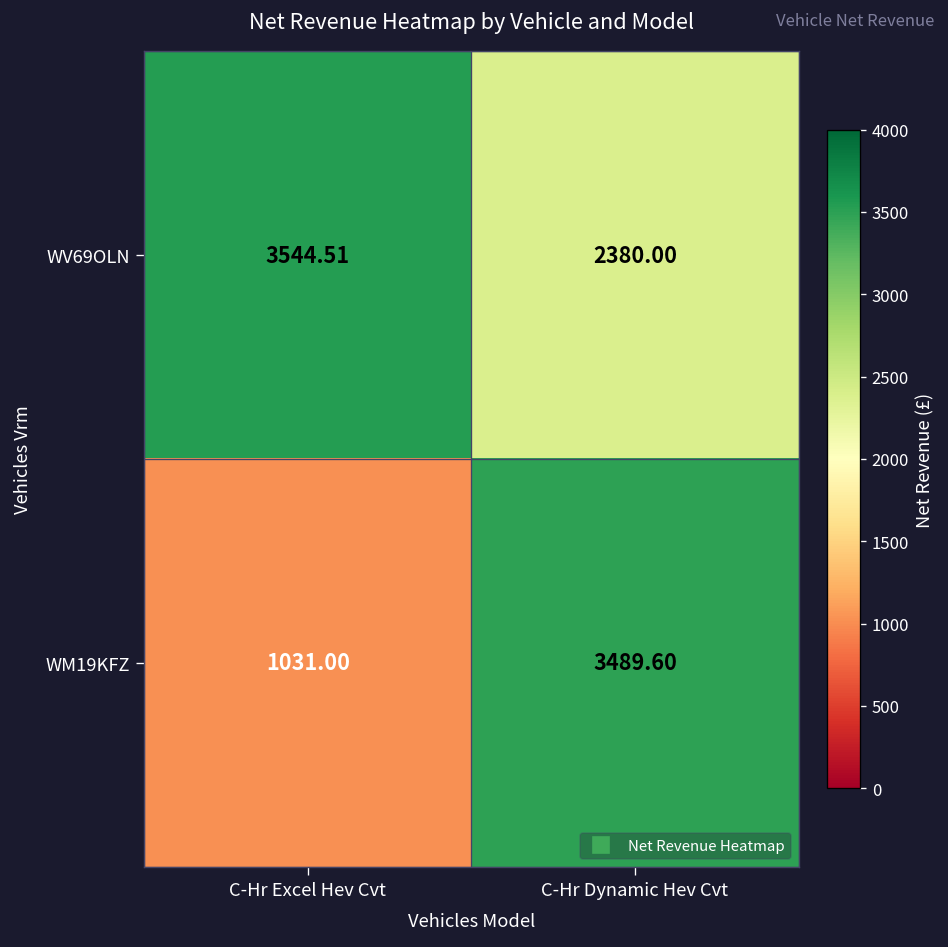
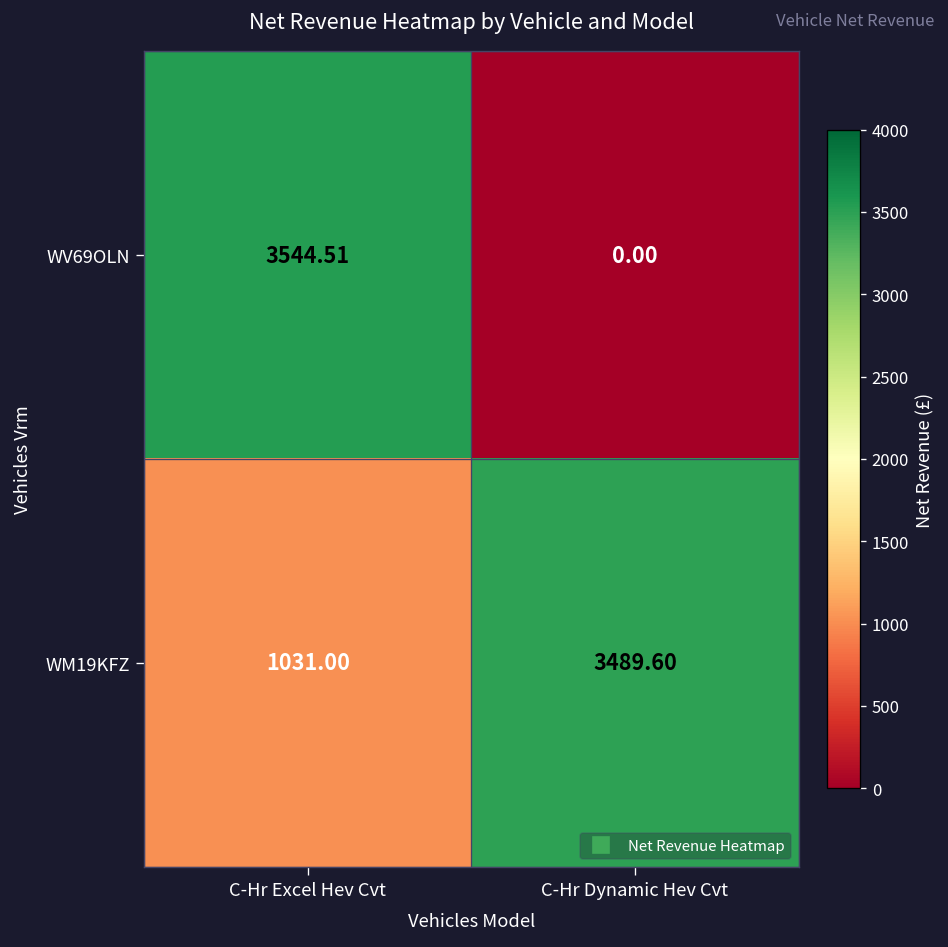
WV69OLN, C-Hr Dynamic Hev Cvt: 2380.00 -> 0.00
